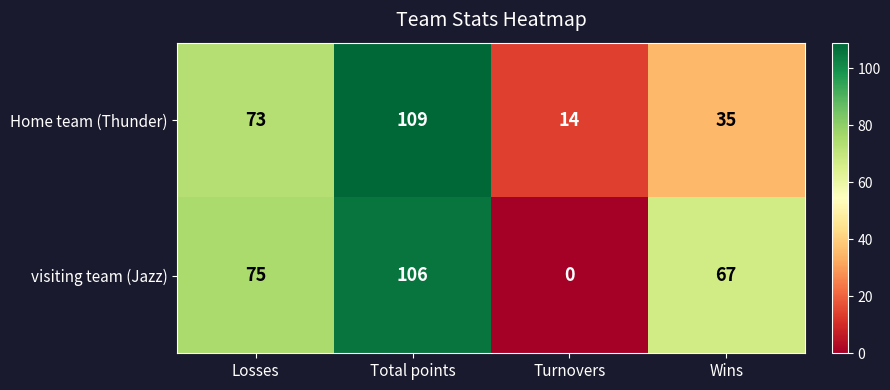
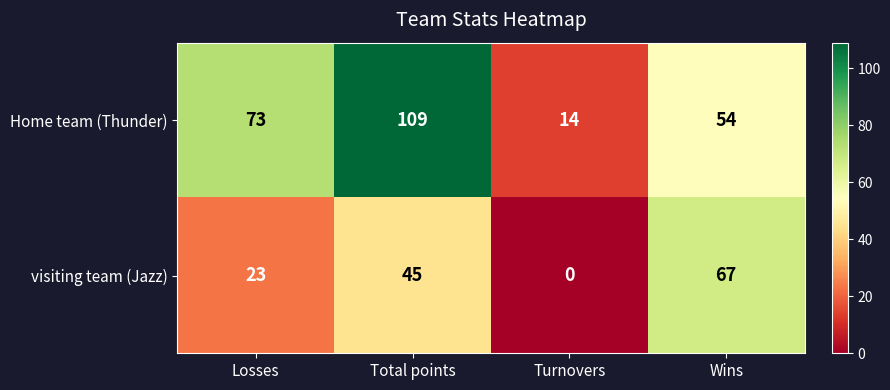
Home team (Thunder), Wins: 35 -> 54
visiting team (Jazz), Losses: 75 -> 23
visiting team (Jazz), Total points: 106 -> 45
